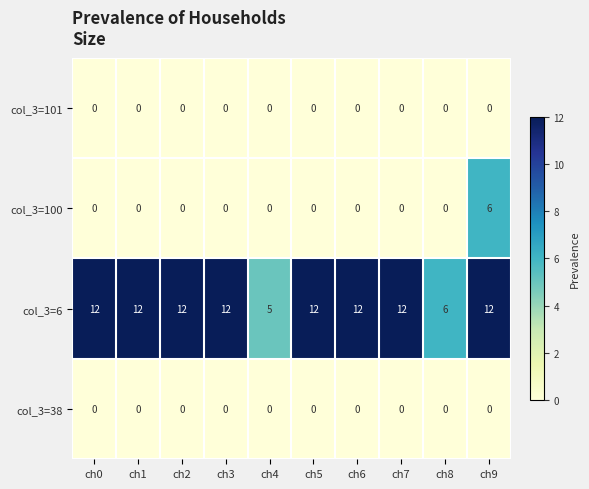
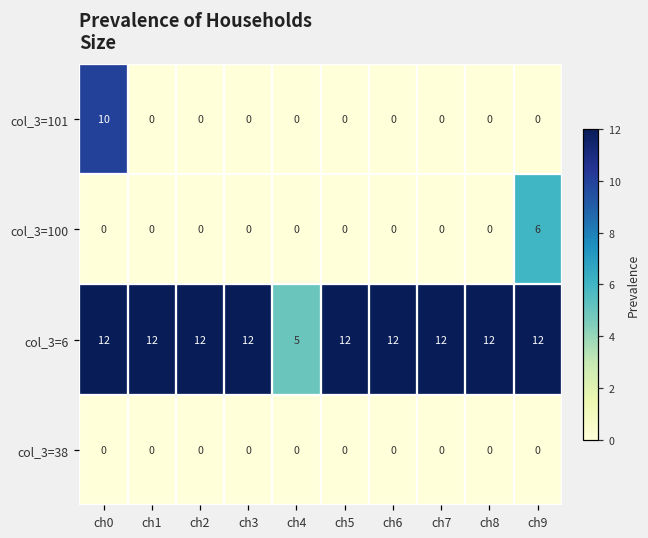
col_3=101, ch0: 0 -> 10
col_3=6, ch8: 6 -> 12
